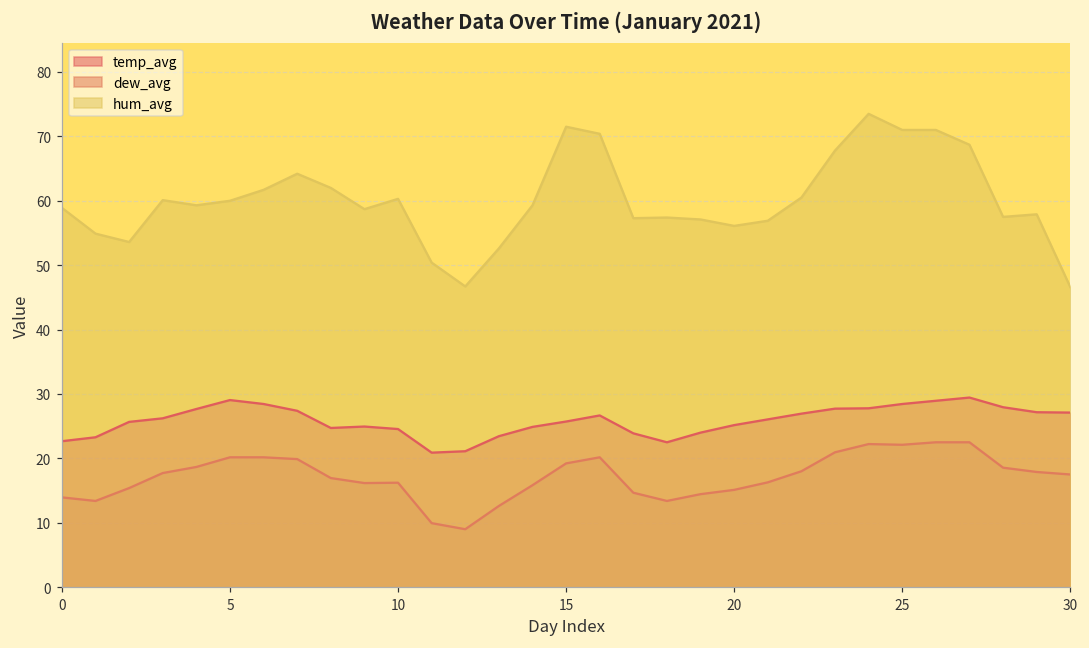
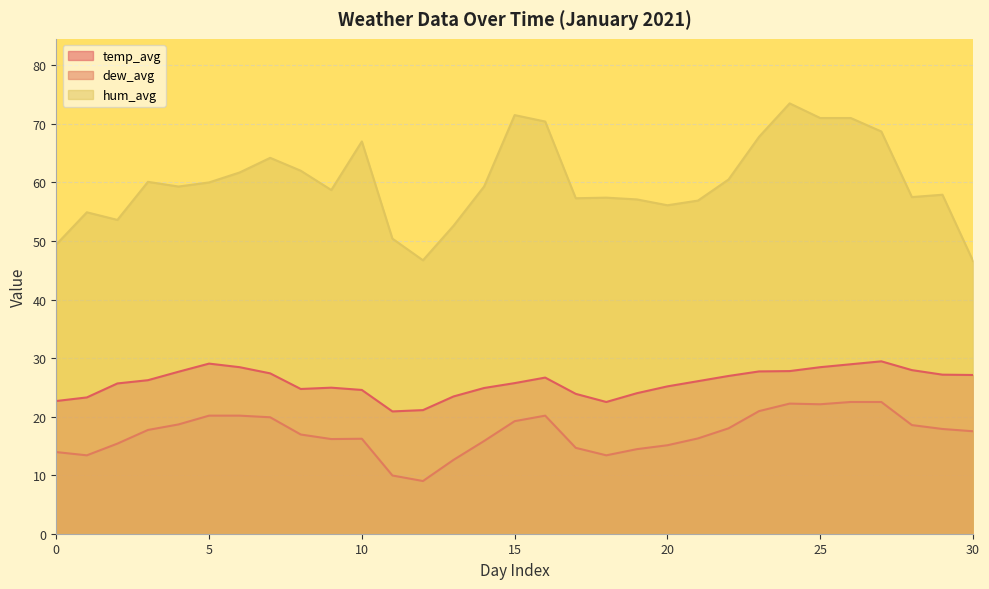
hum_avg, 0: 59 -> 49
hum_avg, 10: 60 -> 67
